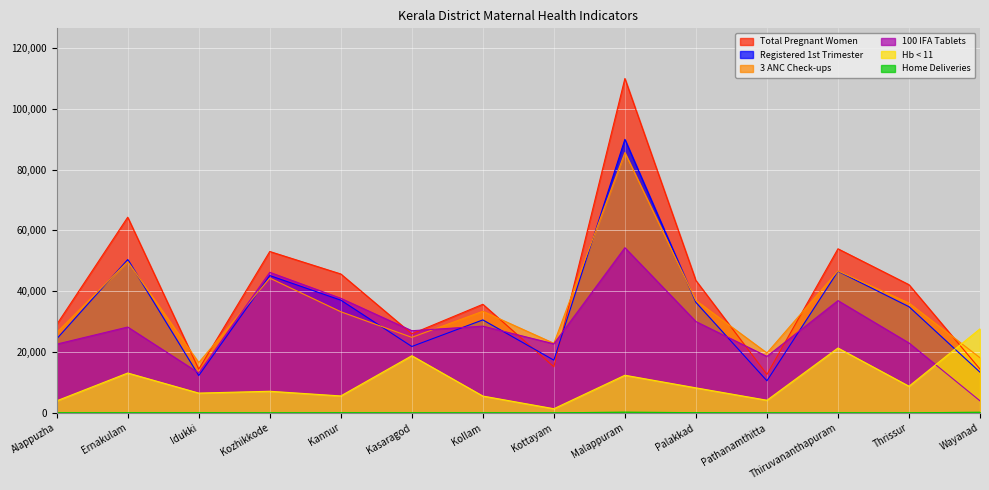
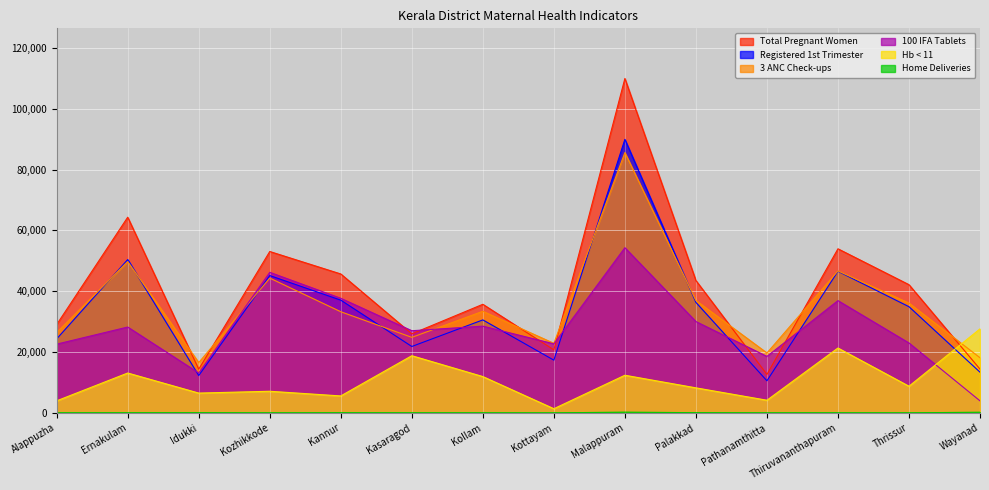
Hb < 11, Kollam: 6,000 -> 12,000
Total Pregnant Women, Kottayam: 15,000 -> 21,000
